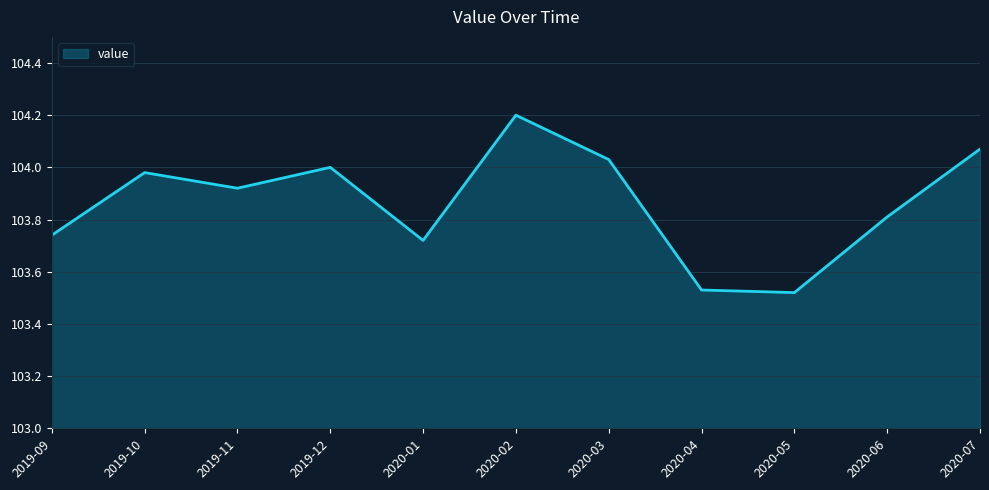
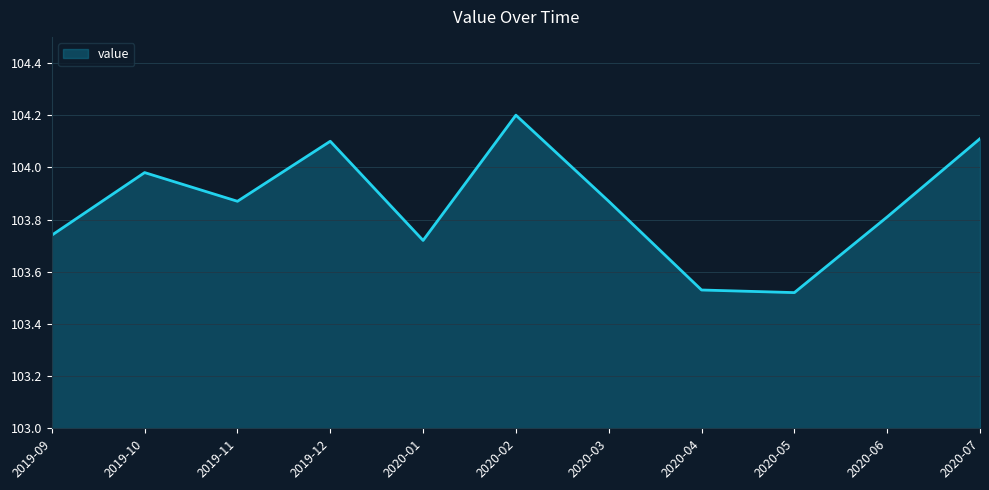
2019-11: 103.92 -> 103.87
2019-12: 104.0 -> 104.1
2020-03: 104.03 -> 103.87
2020-07: 104.07 -> 104.11
